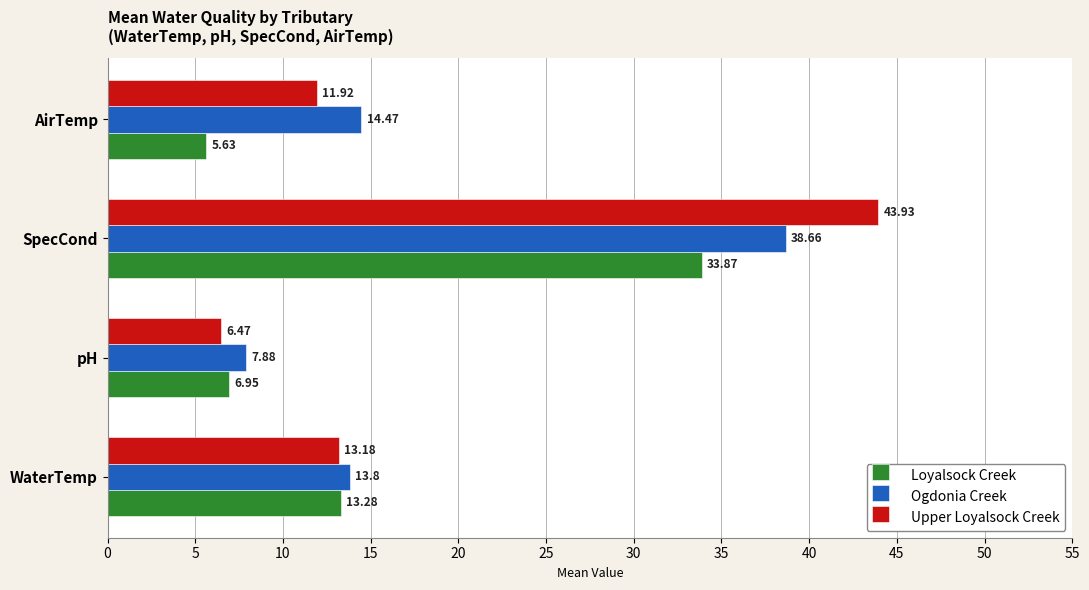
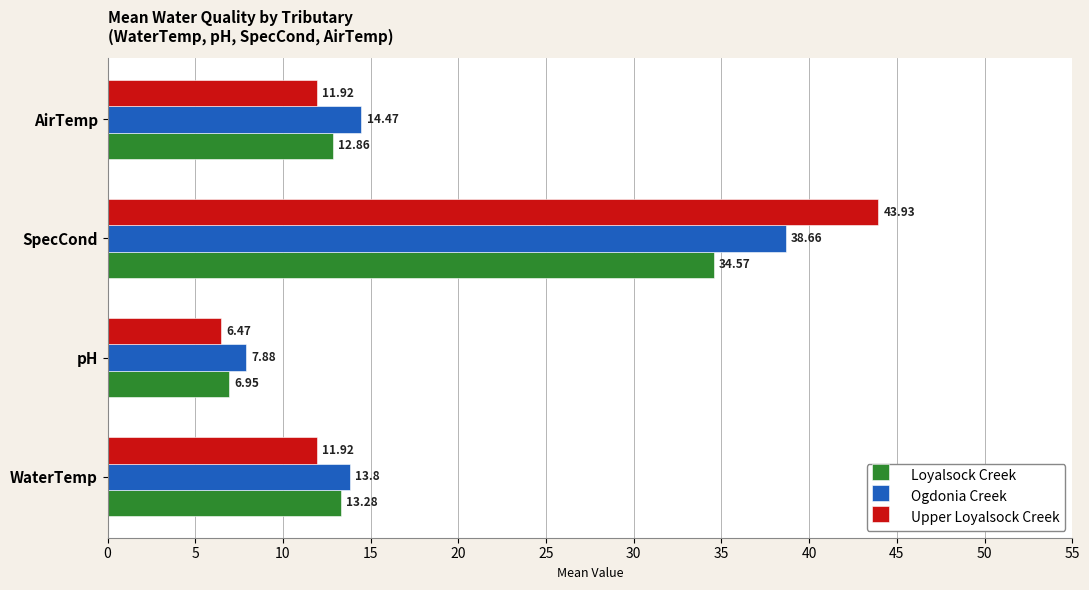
Loyalsock Creek, AirTemp: 5.63 -> 12.86
Loyalsock Creek, SpecCond: 33.87 -> 34.57
Upper Loyalsock Creek, WaterTemp: 13.18 -> 11.92
